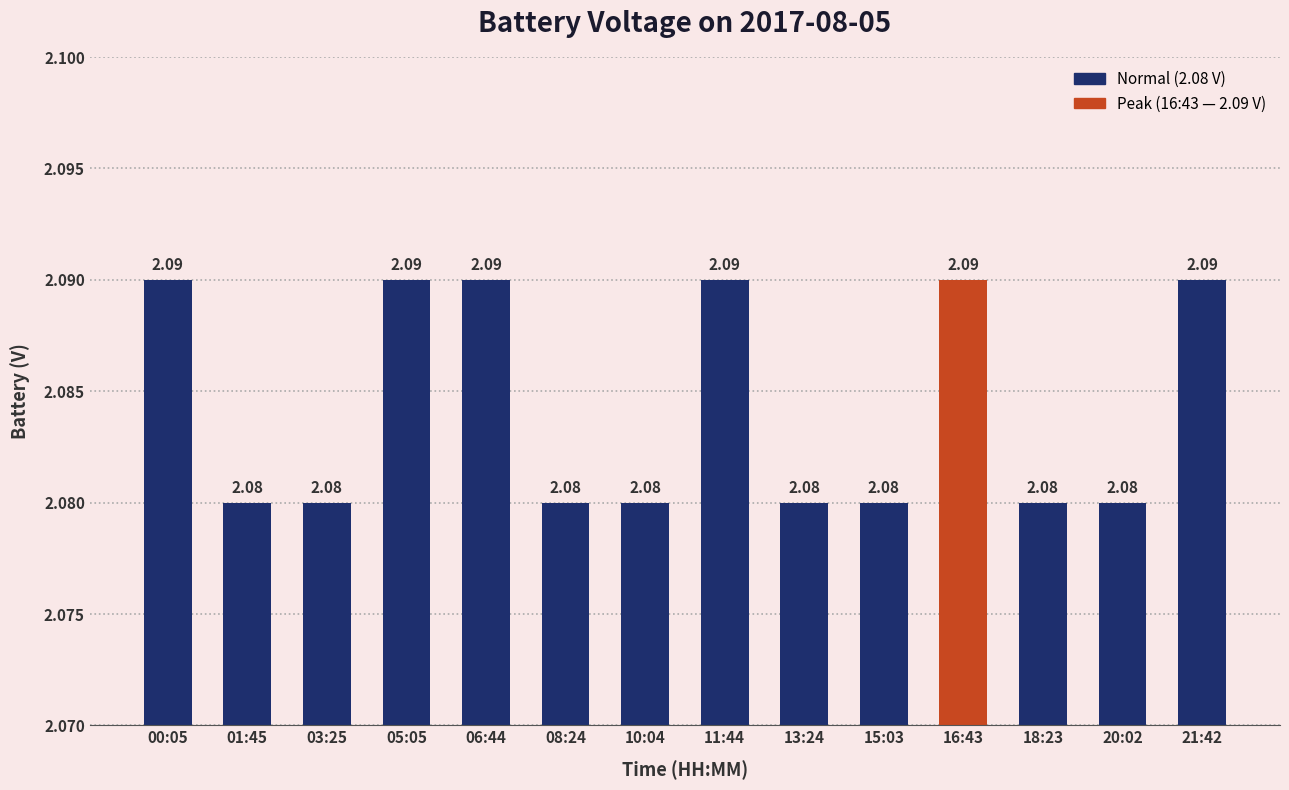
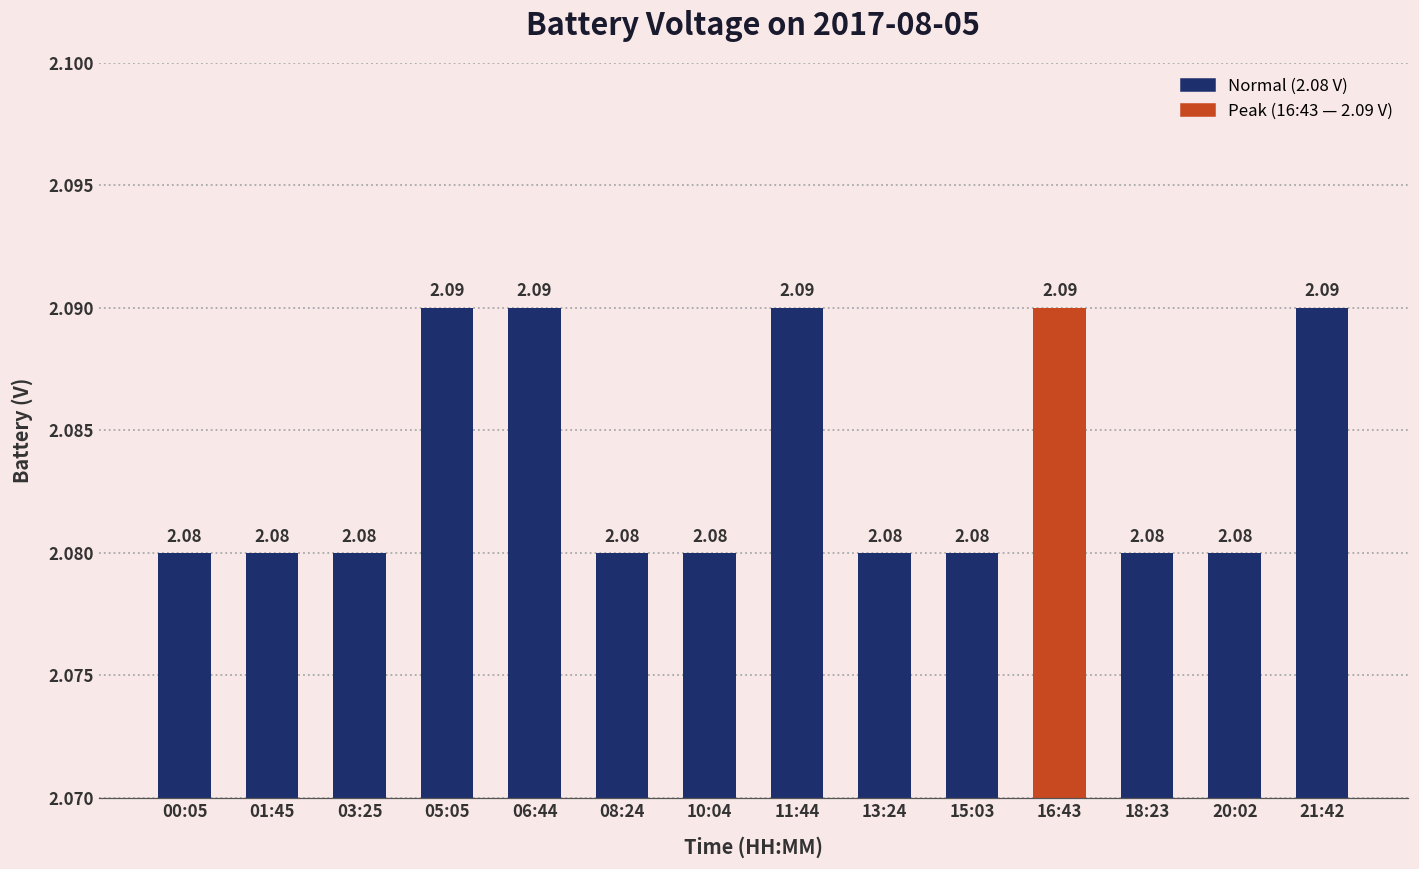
00:05: 2.09 -> 2.08
